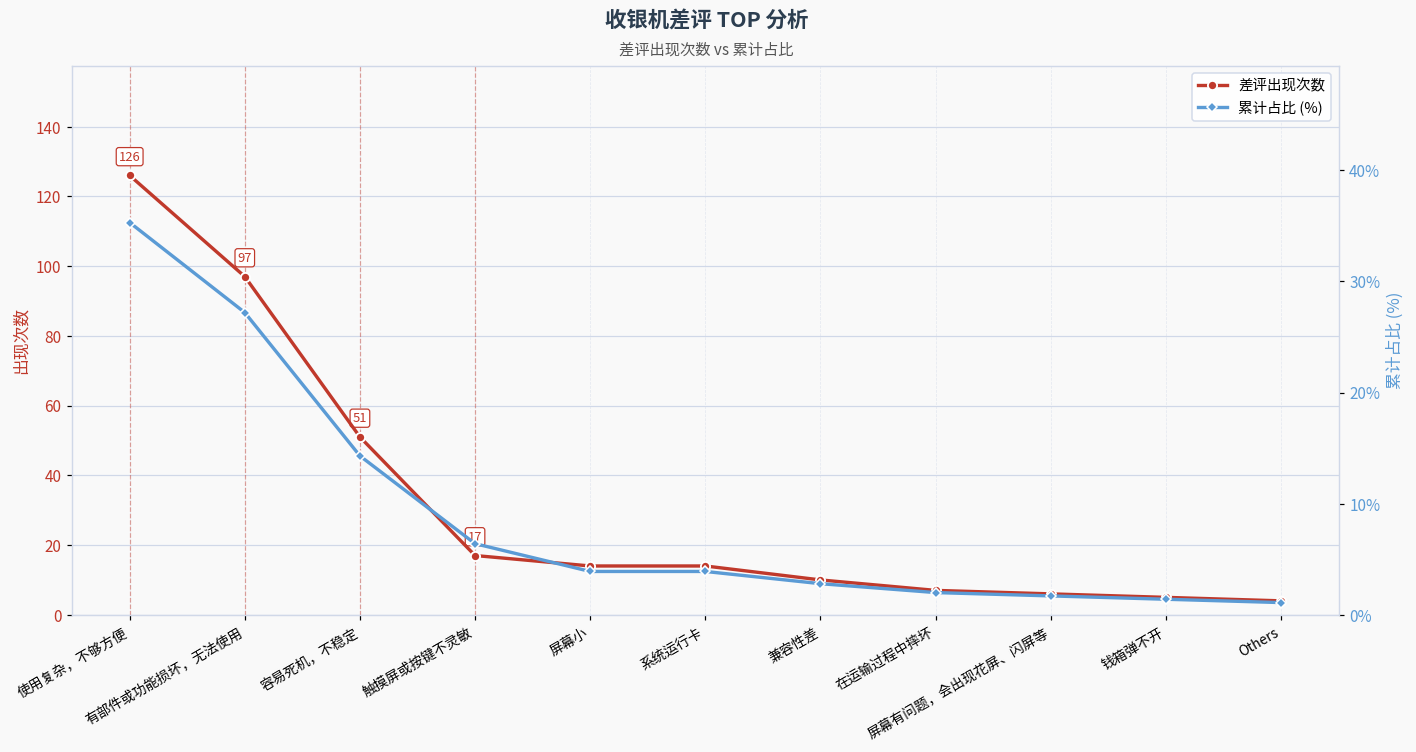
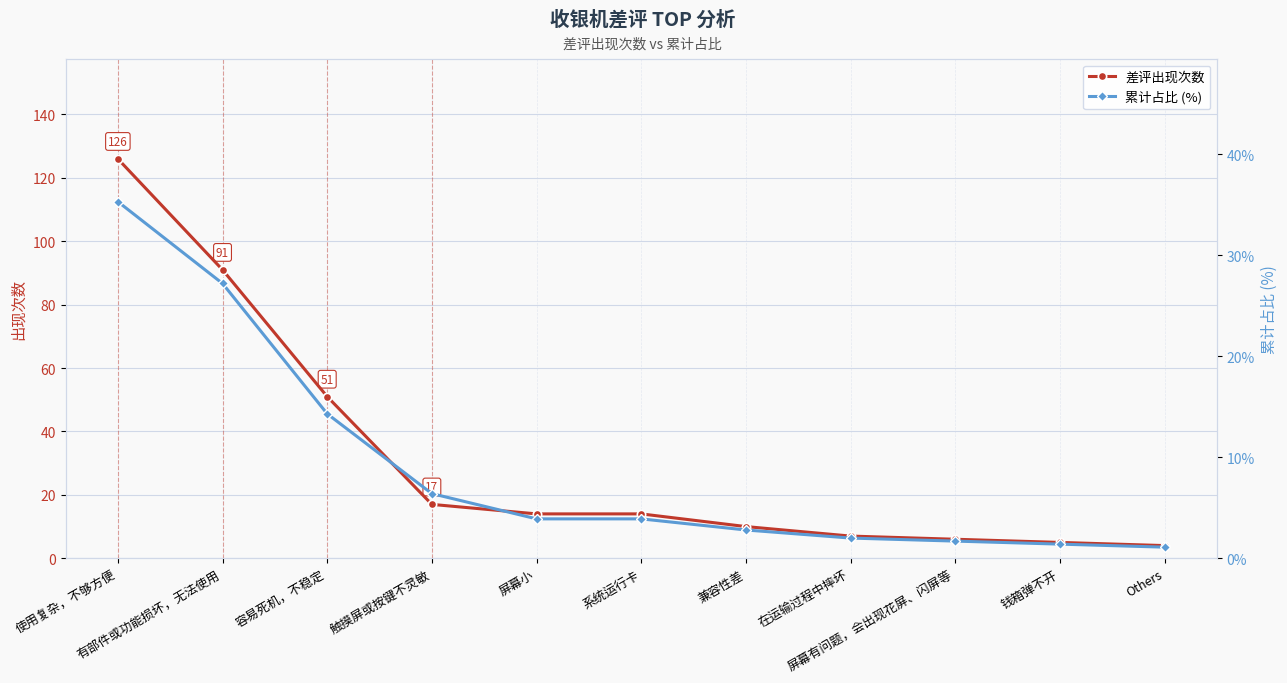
差评出现次数, 有部件或功能损坏，无法使用: 97 -> 91
